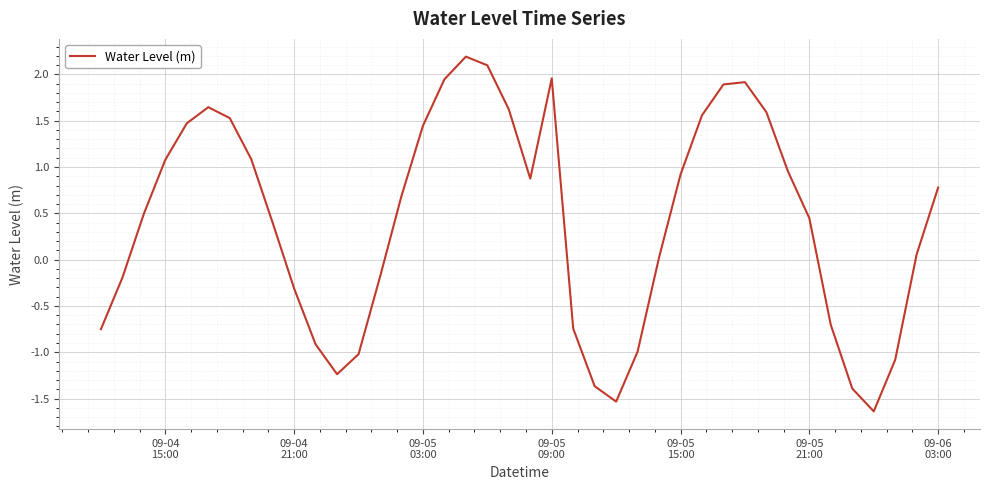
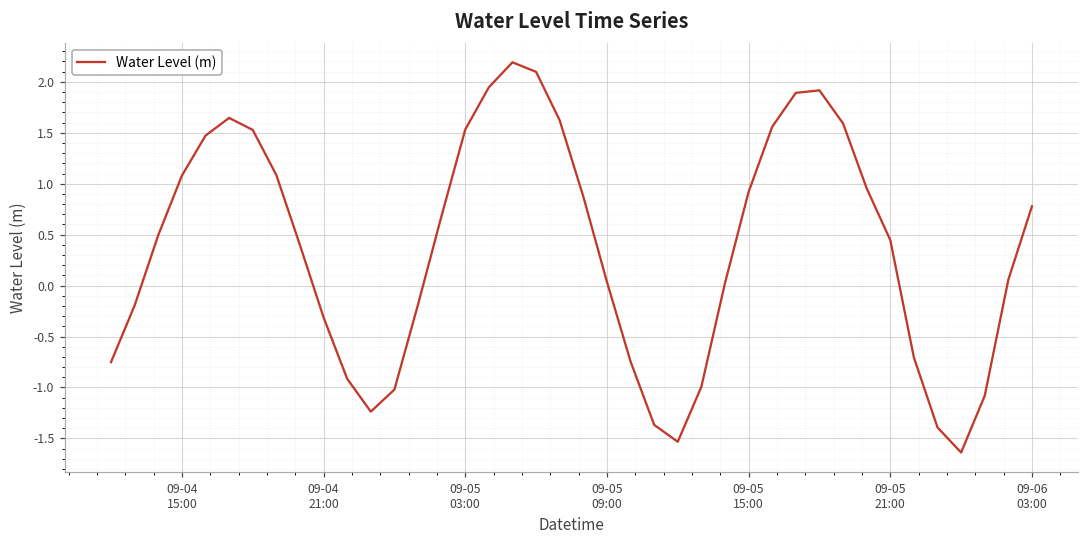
09-05 03:00: 1.4 -> 1.5
09-05 09:00: 2.0 -> 0.0
